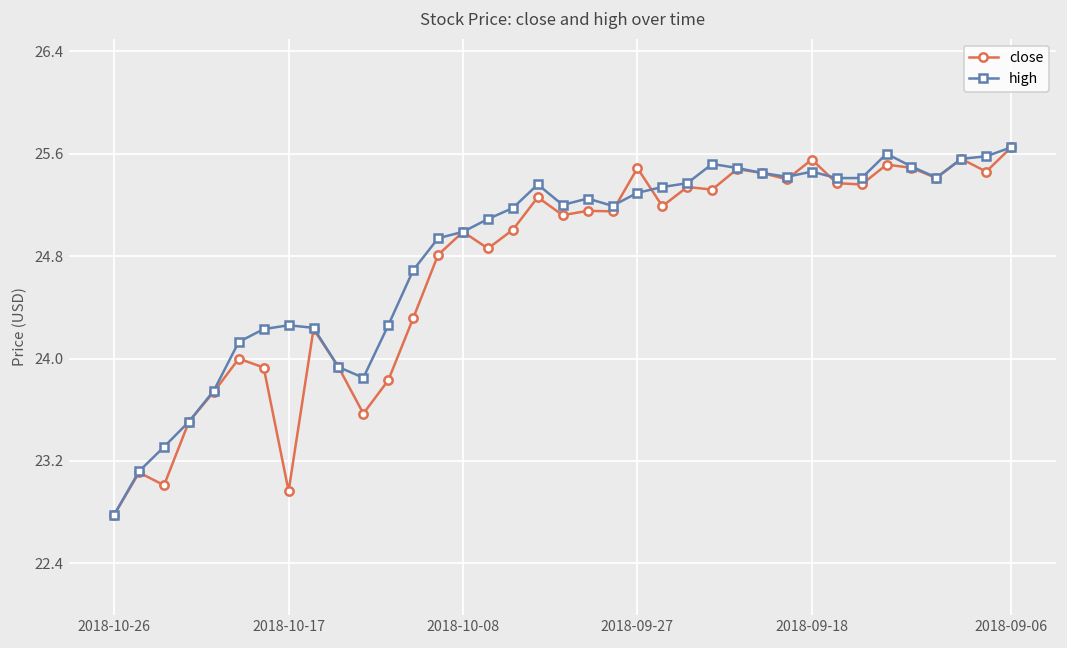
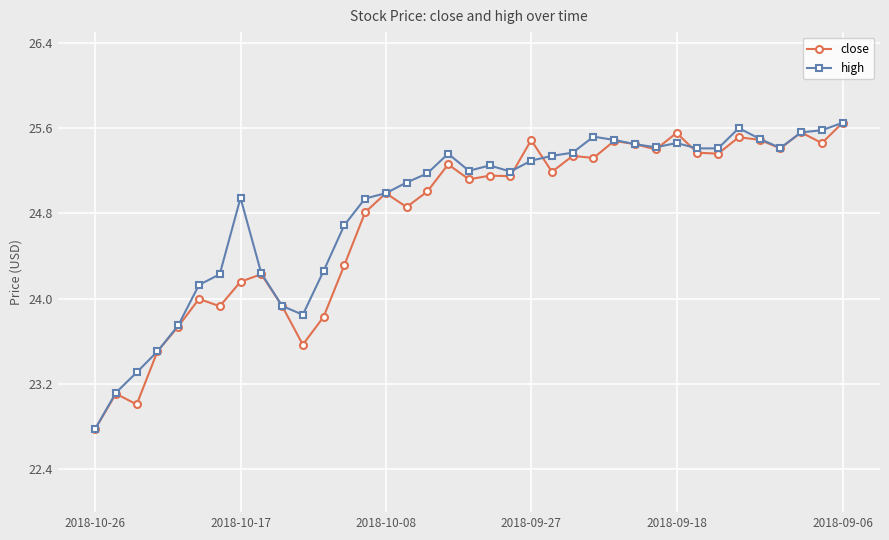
close, 2018-10-17: 22.96 -> 24.16
high, 2018-10-17: 24.26 -> 24.95
